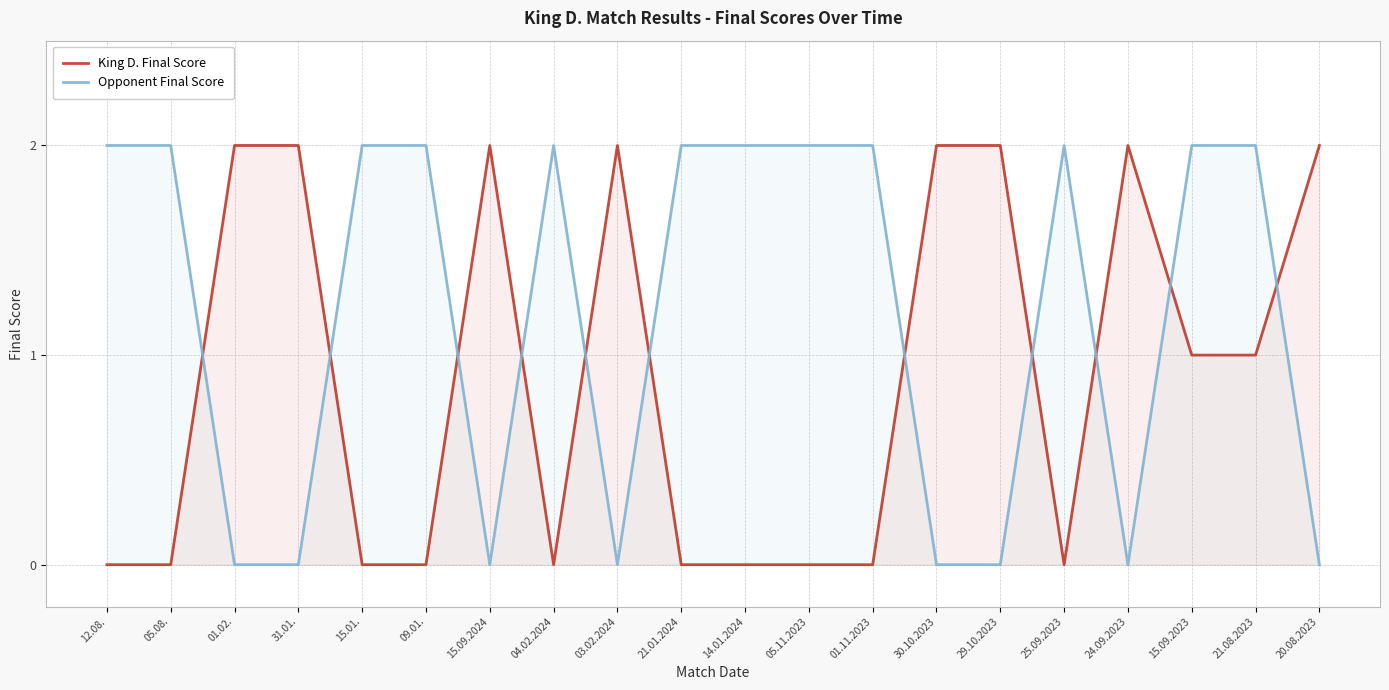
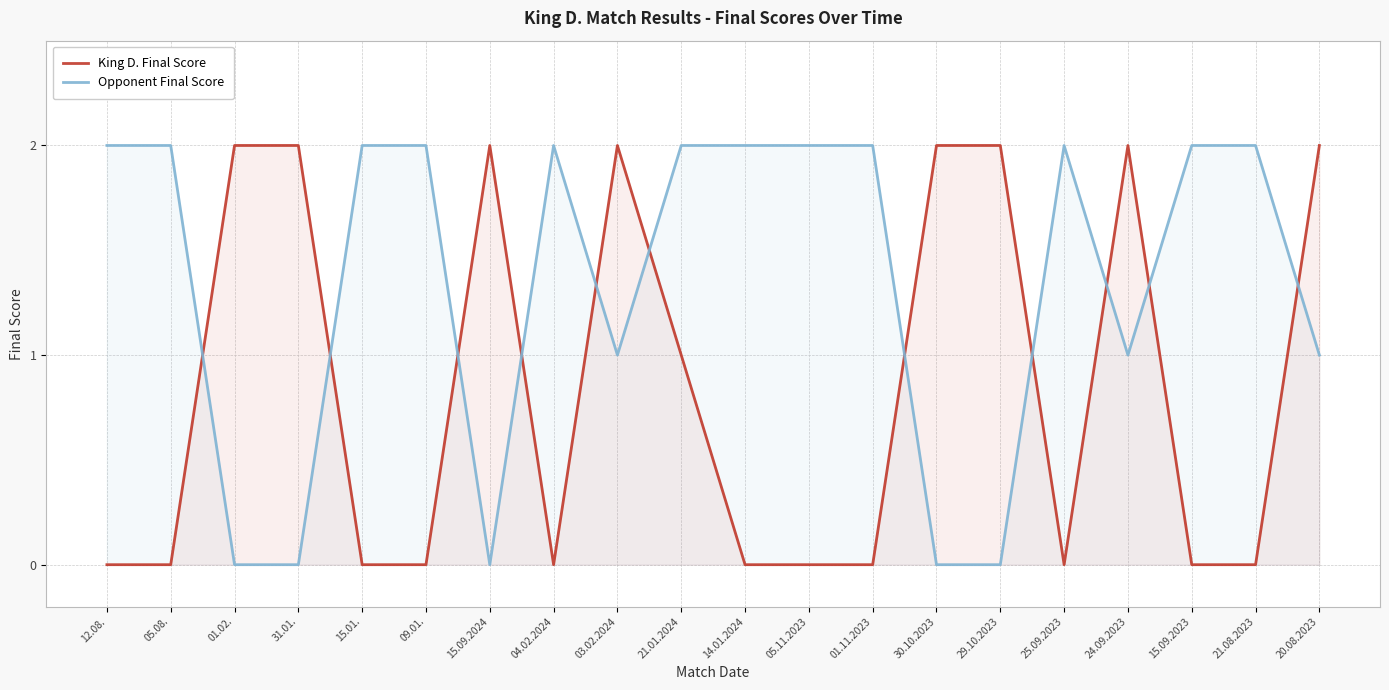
Opponent Final Score, 03.02.2024: 0 -> 1
King D. Final Score, 21.01.2024: 0 -> 1
Opponent Final Score, 24.09.2023: 0 -> 1
King D. Final Score, 15.09.2023: 1 -> 0
King D. Final Score, 21.08.2023: 1 -> 0
Opponent Final Score, 20.08.2023: 0 -> 1
